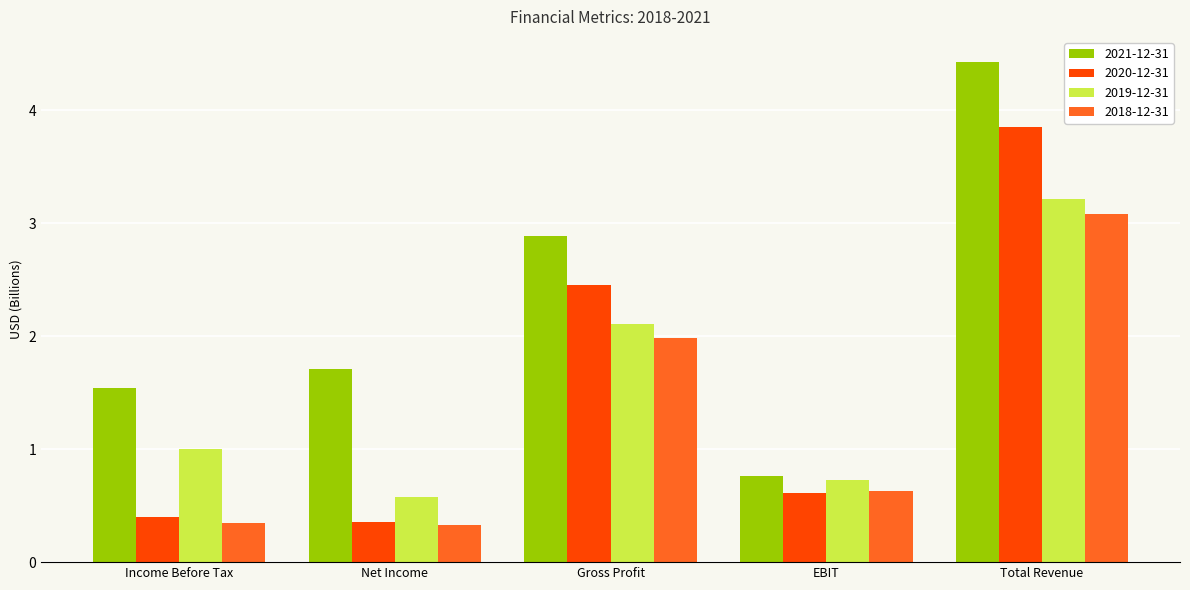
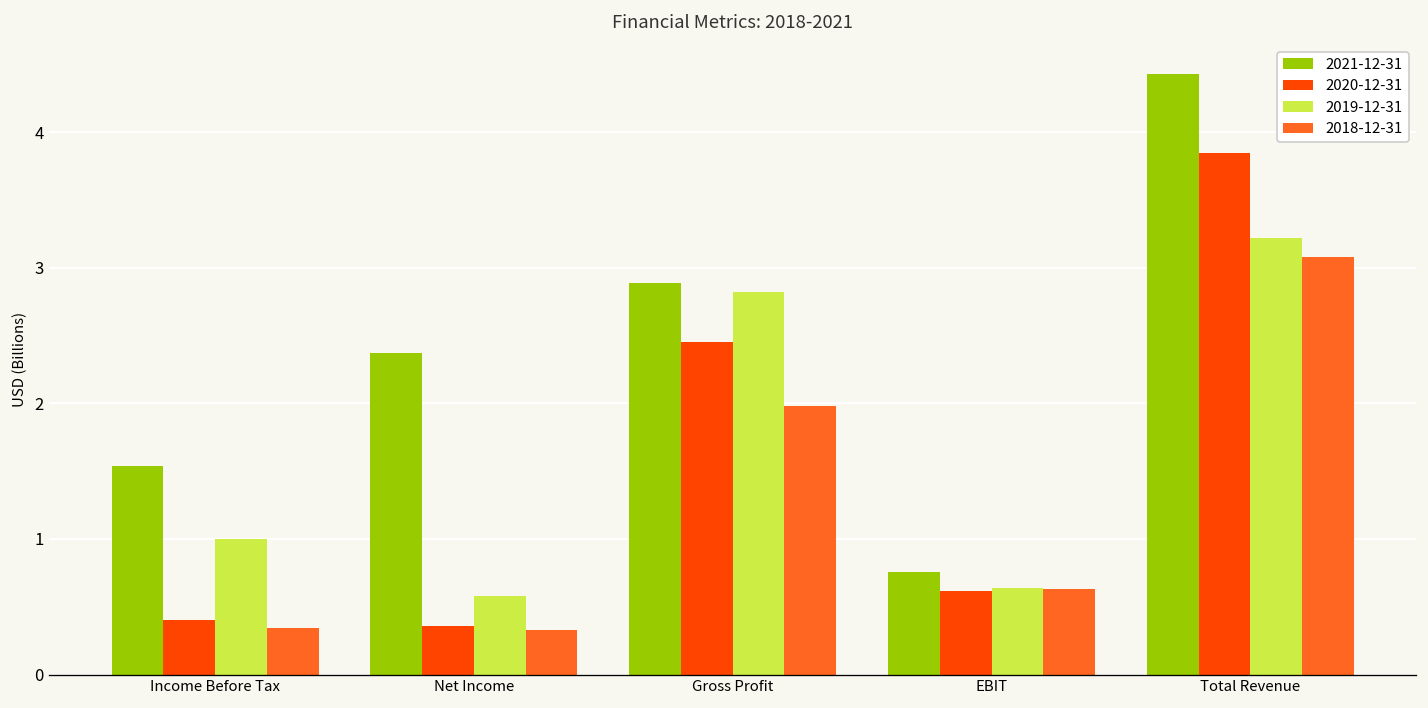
2021-12-31, Net Income: 1.71 -> 2.37
2019-12-31, Gross Profit: 2.11 -> 2.82
2019-12-31, EBIT: 0.73 -> 0.64
